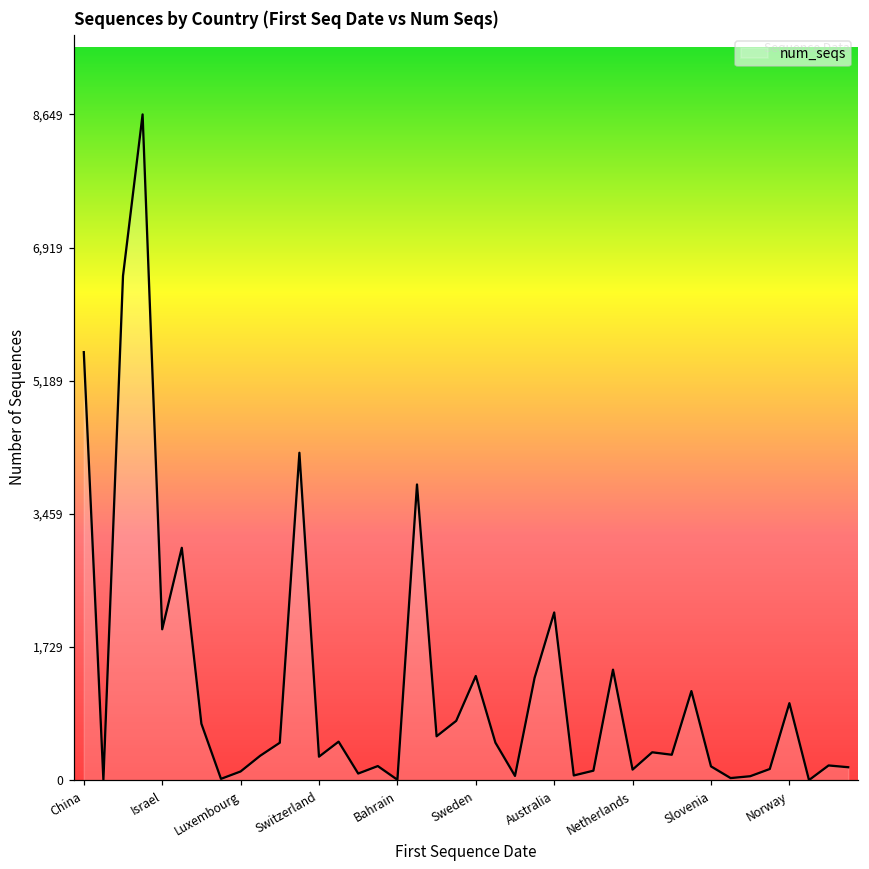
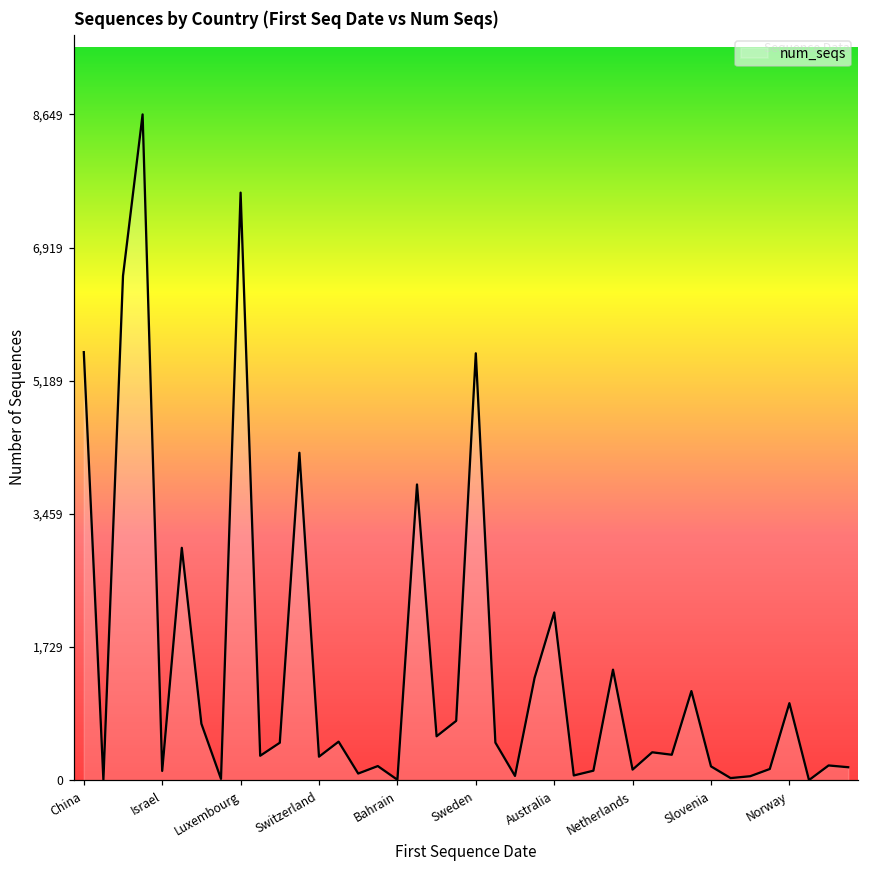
Israel: 2,000 -> 100
Luxembourg: 100 -> 7,600
Sweden: 1,400 -> 5,500
